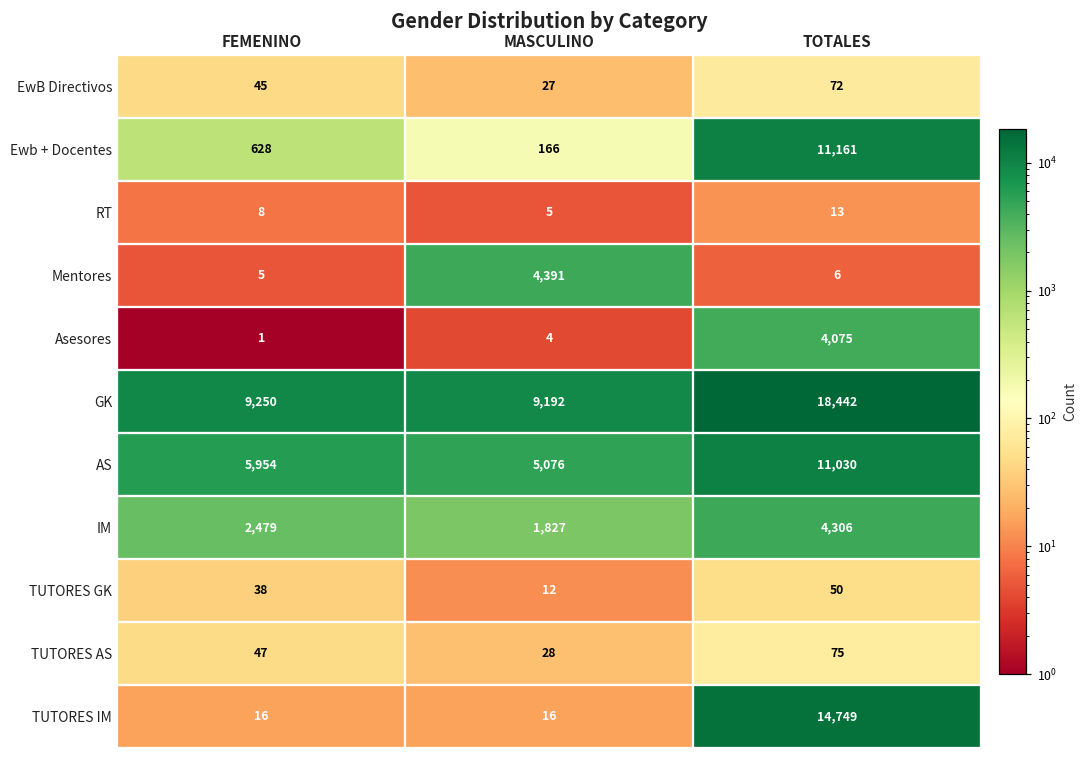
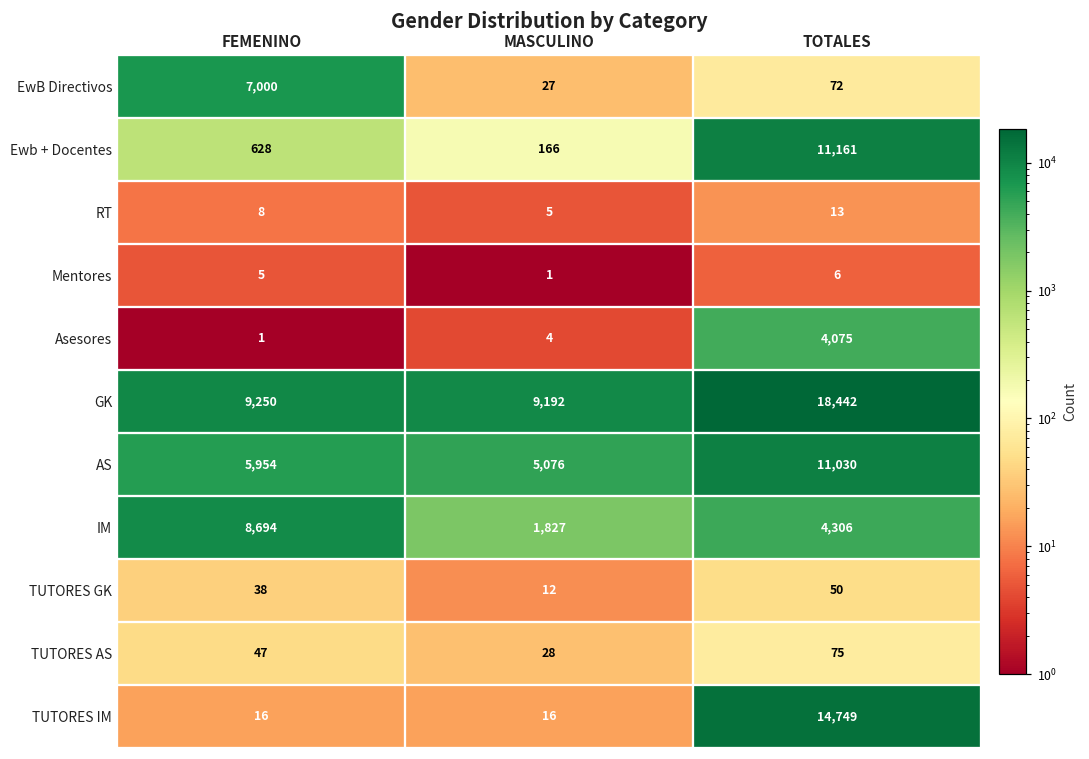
EwB Directivos, FEMENINO: 45 -> 7,000
Mentores, MASCULINO: 4,391 -> 1
IM, FEMENINO: 2,479 -> 8,694
